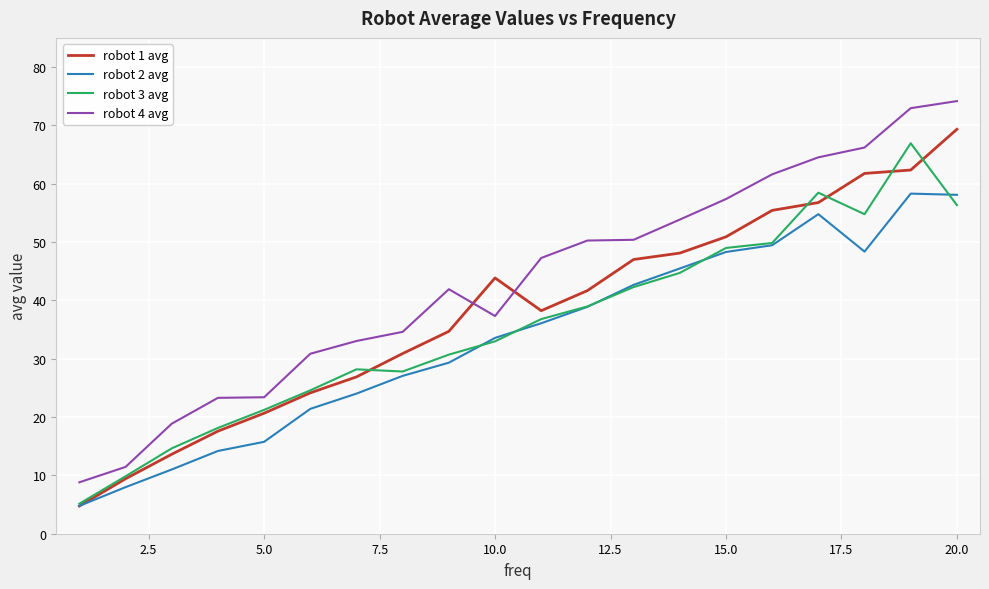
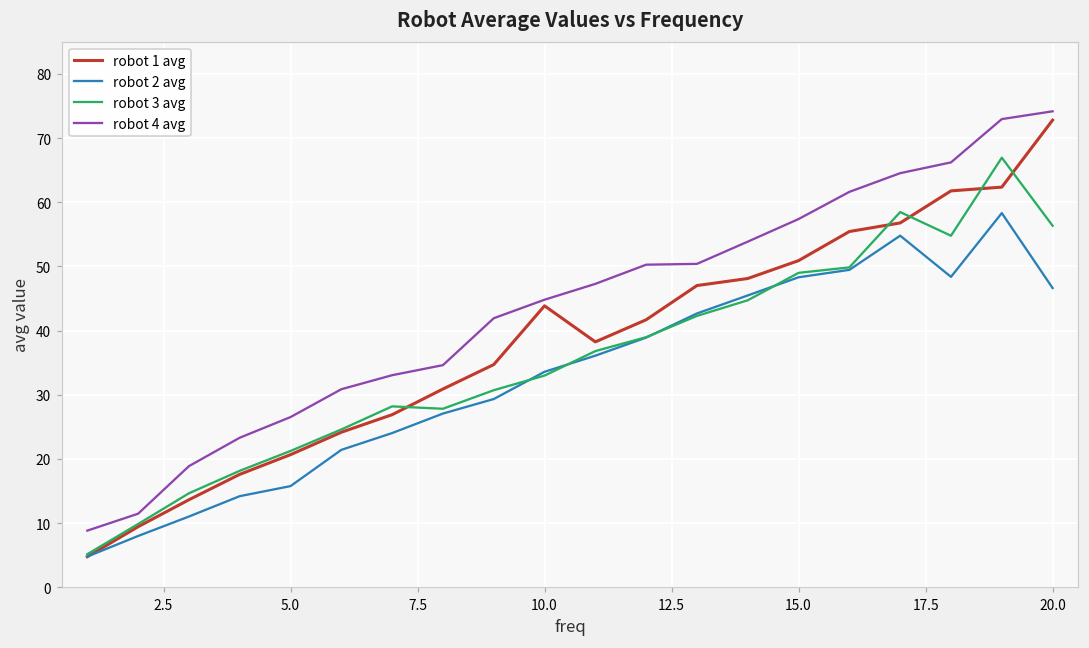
robot 4 avg, 5.0: 23 -> 27
robot 4 avg, 10.0: 37 -> 45
robot 1 avg, 20.0: 69 -> 73
robot 2 avg, 20.0: 58 -> 47
